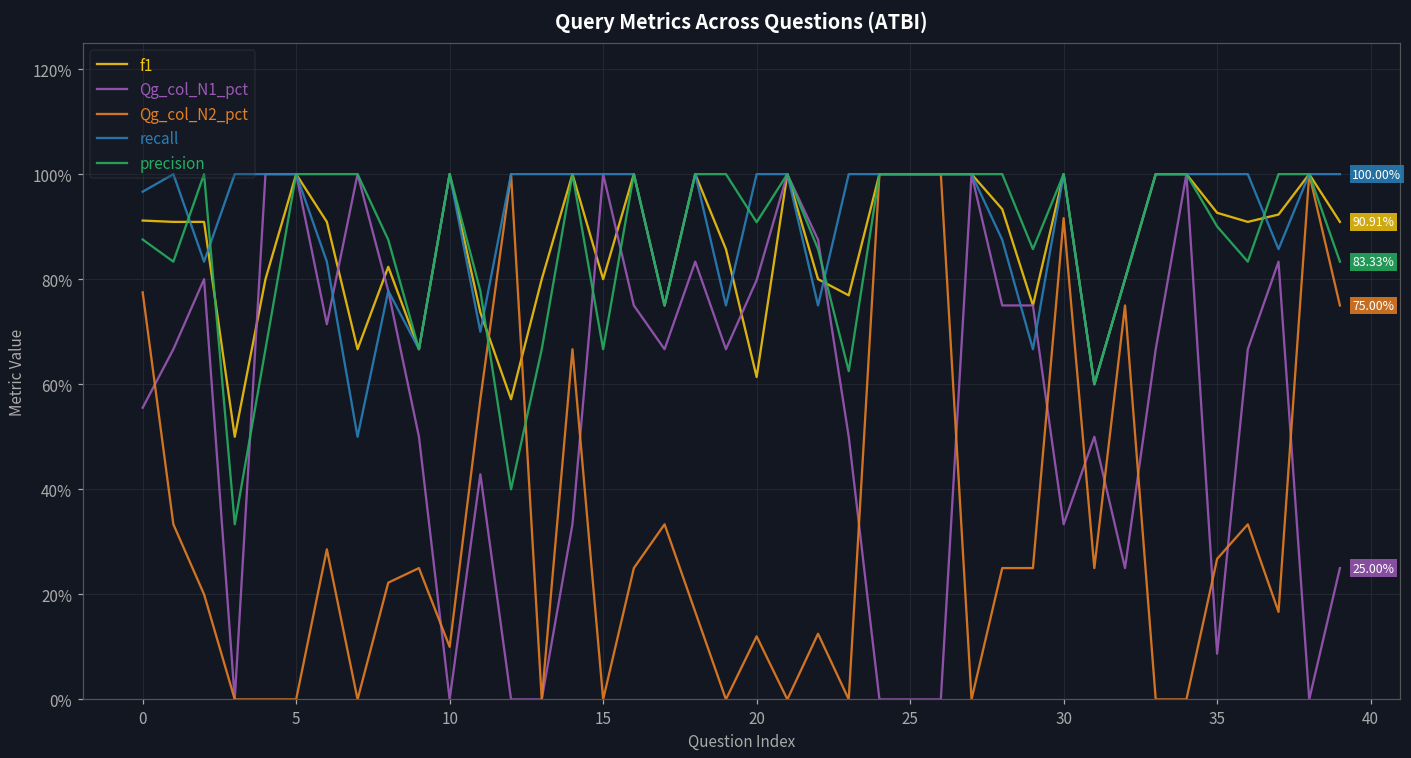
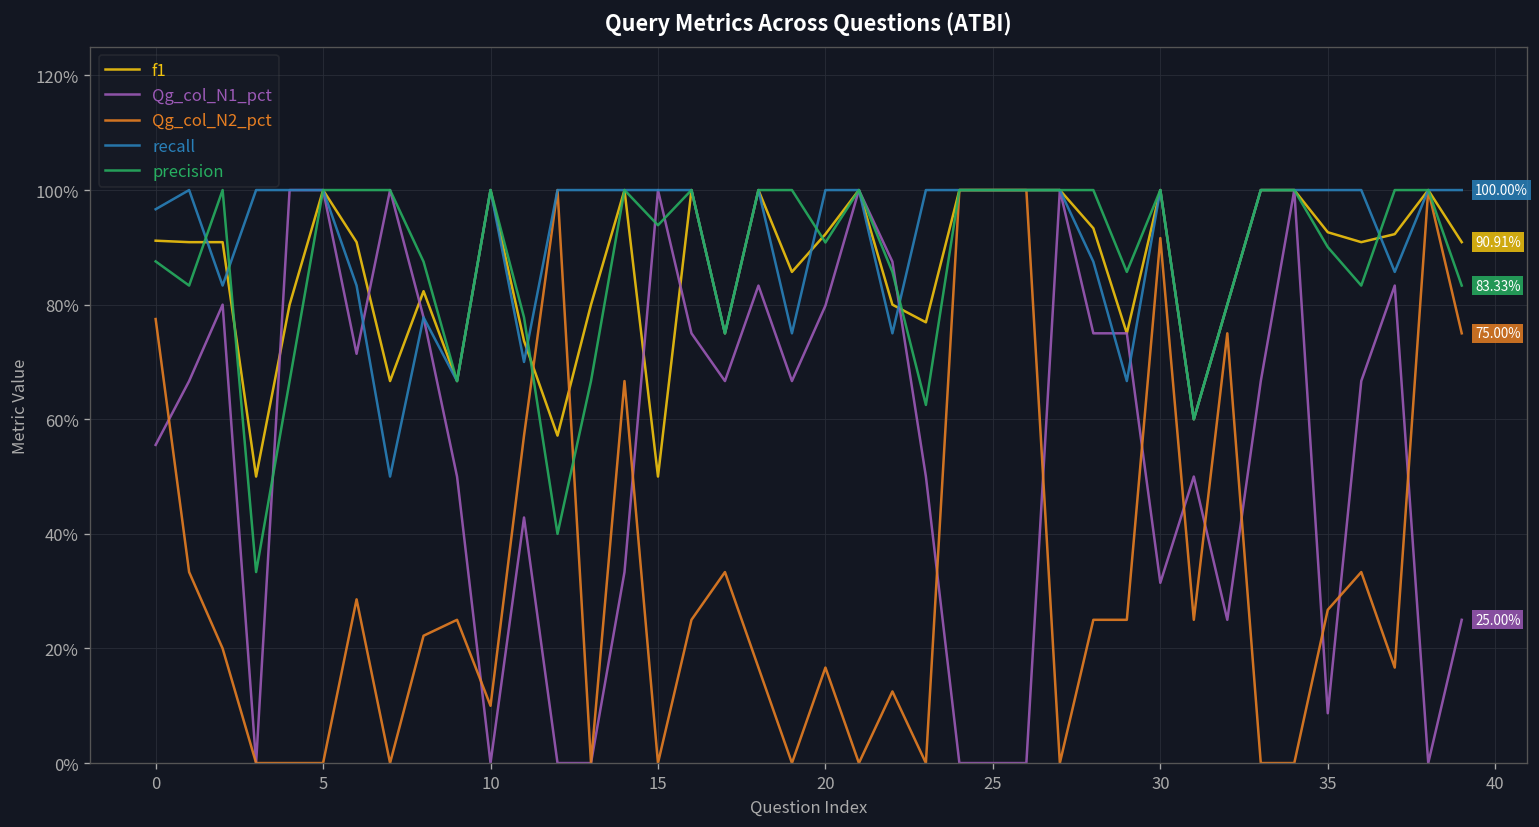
f1, 15: 80% -> 50%
precision, 15: 67% -> 94%
f1, 20: 61% -> 92%
Qg_col_N2_pct, 20: 12% -> 17%
Qg_col_N1_pct, 30: 33% -> 31%
